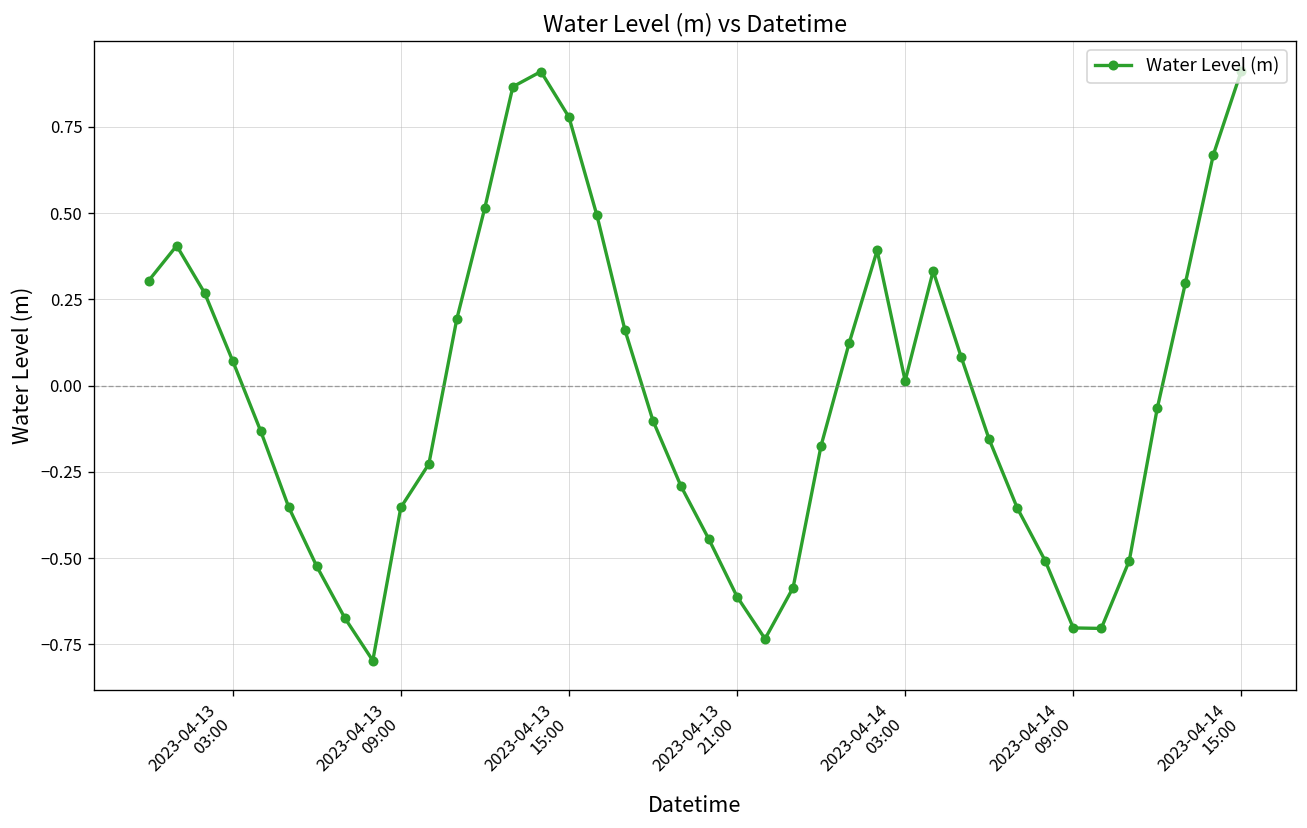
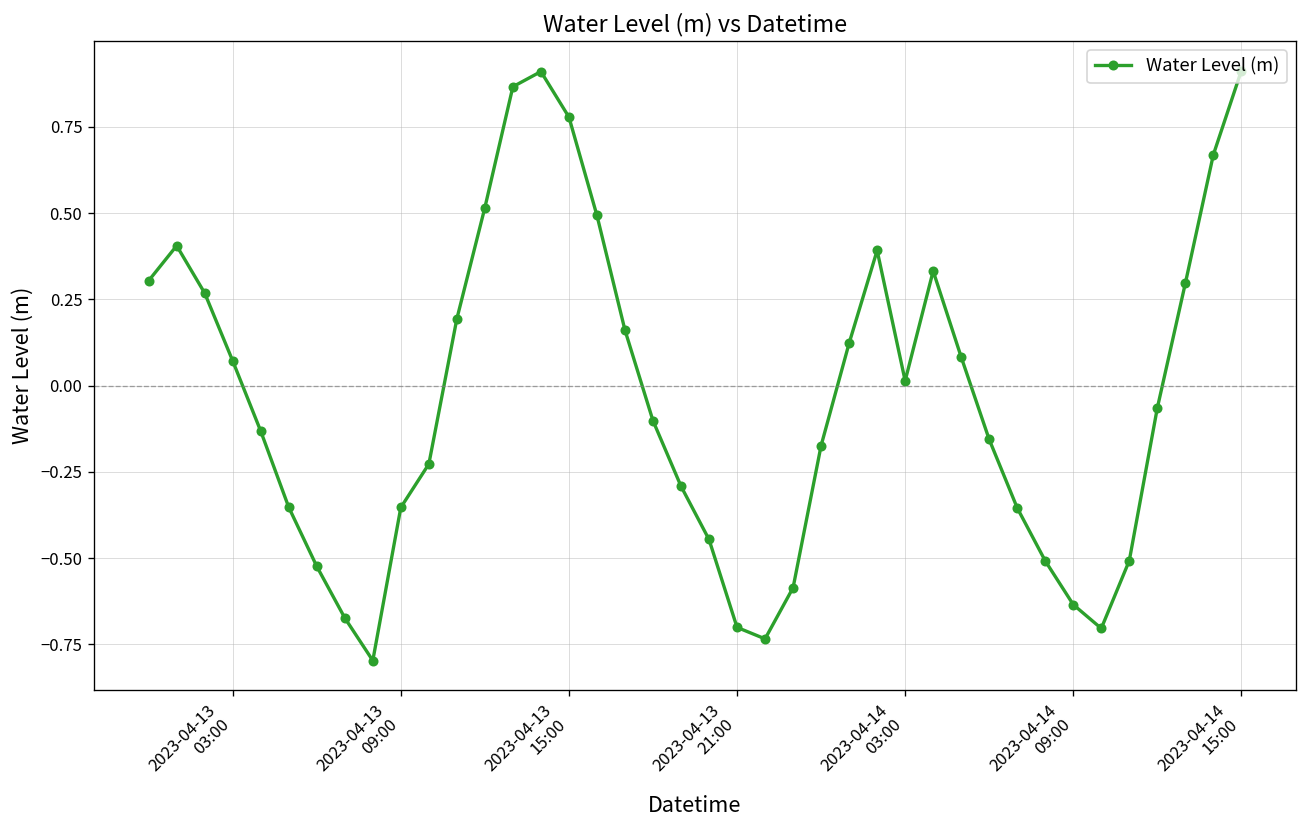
2023-04-13 21:00: -0.61 -> -0.70
2023-04-14 09:00: -0.70 -> -0.63
